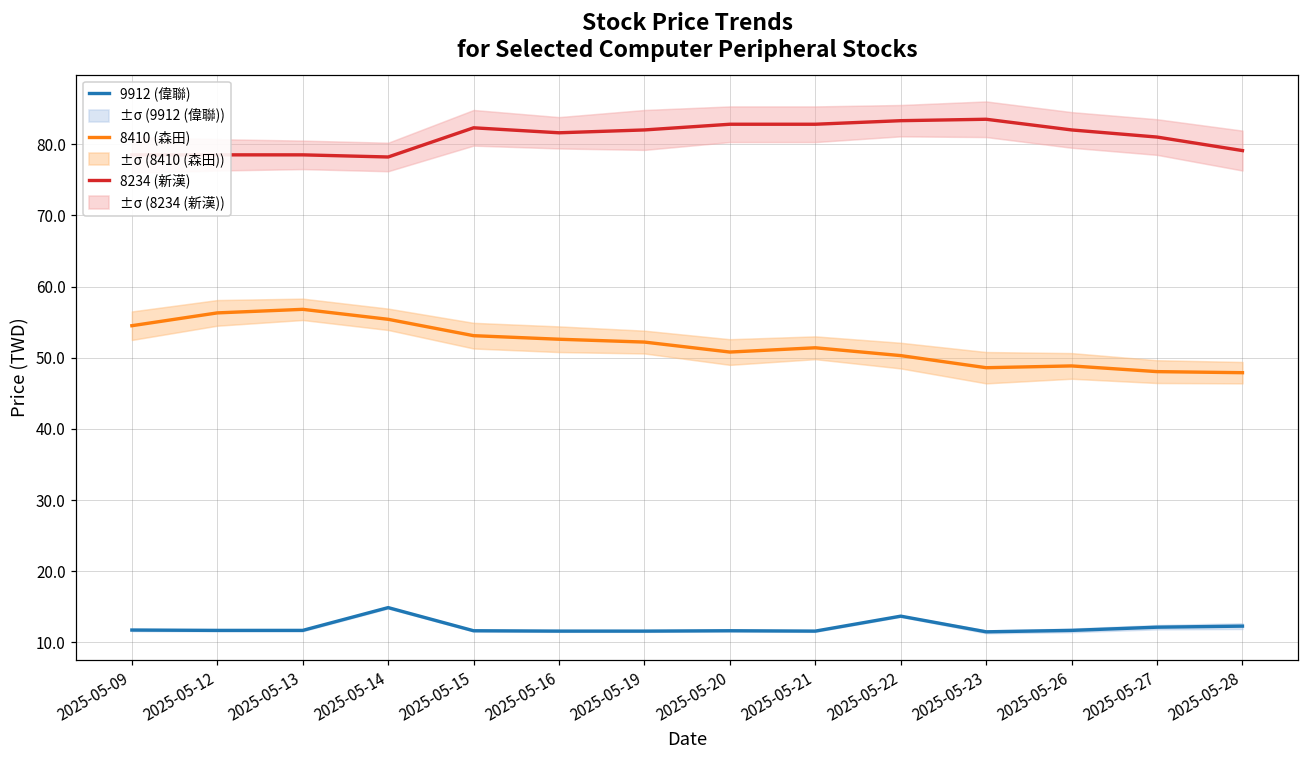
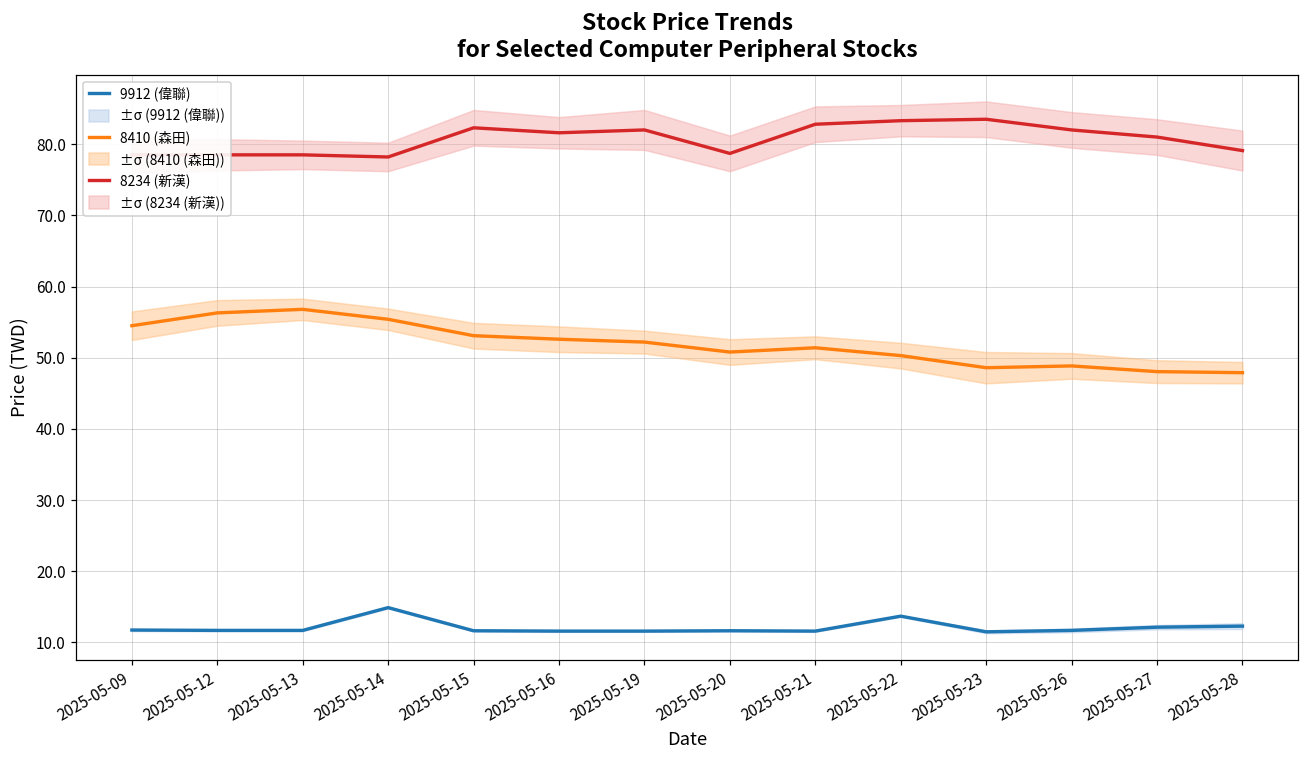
8234 (新漢), 2025-05-20: 83 -> 79
